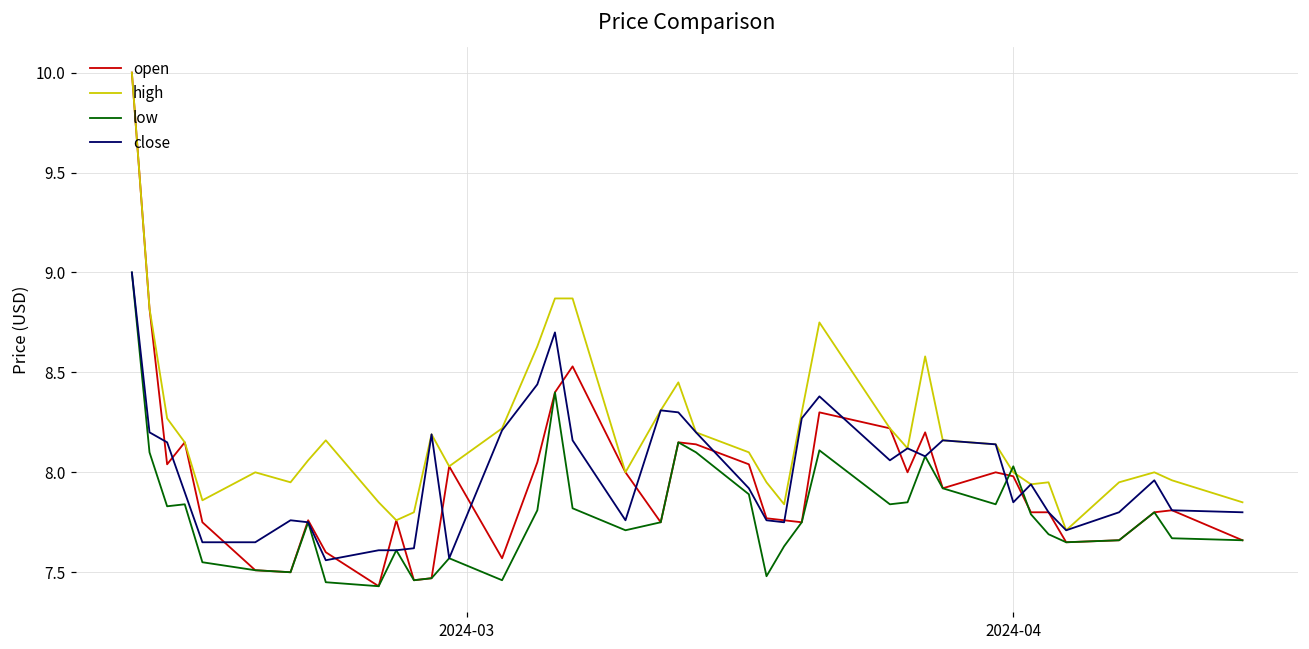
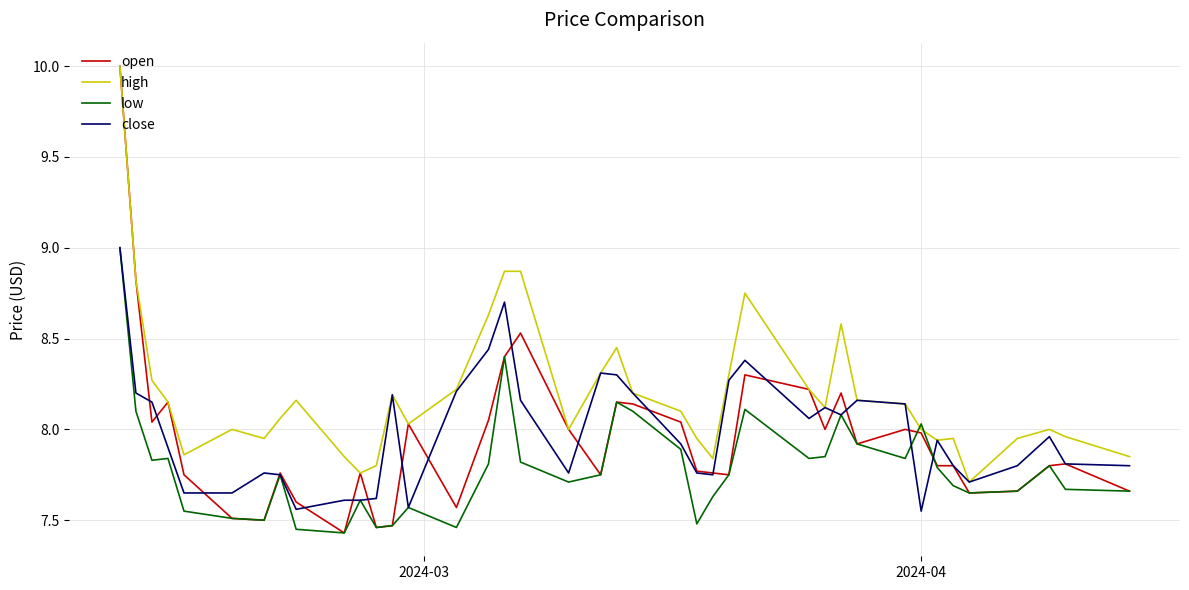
close, 2024-04: 7.85 -> 7.55
